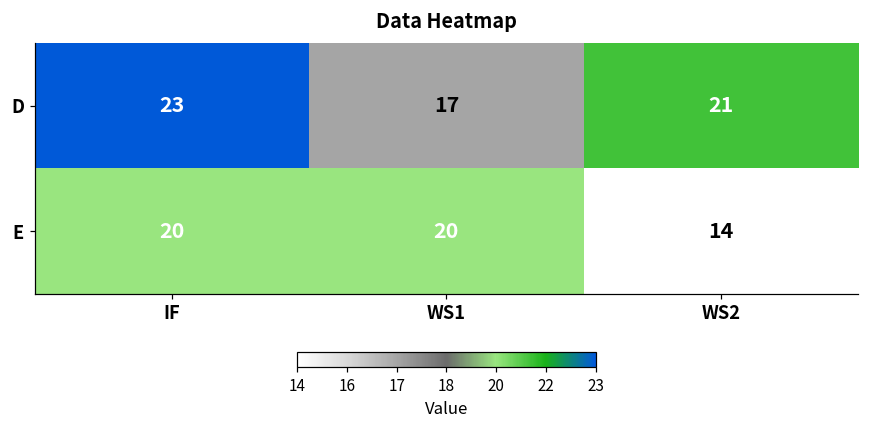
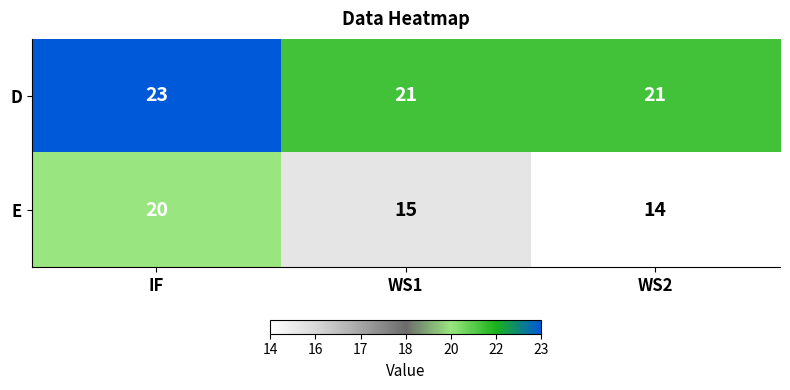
D, WS1: 17 -> 21
E, WS1: 20 -> 15
